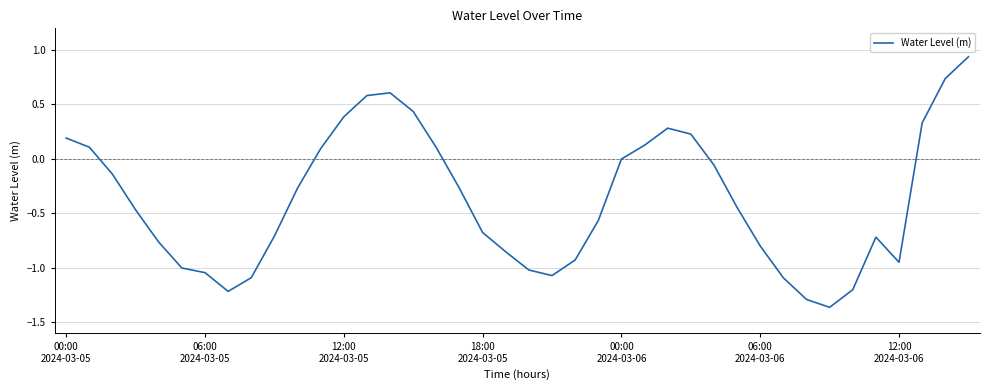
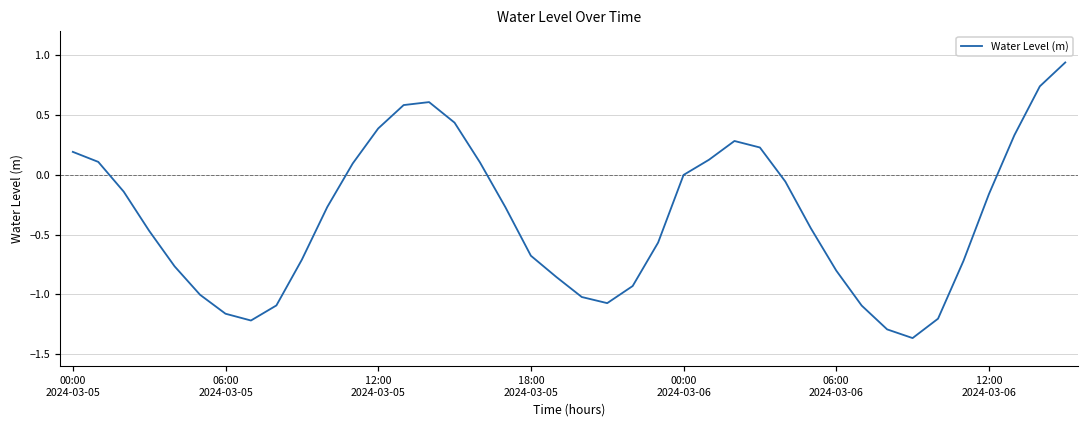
06:00 2024-03-05: -1.05 -> -1.16
12:00 2024-03-06: -0.95 -> -0.16
